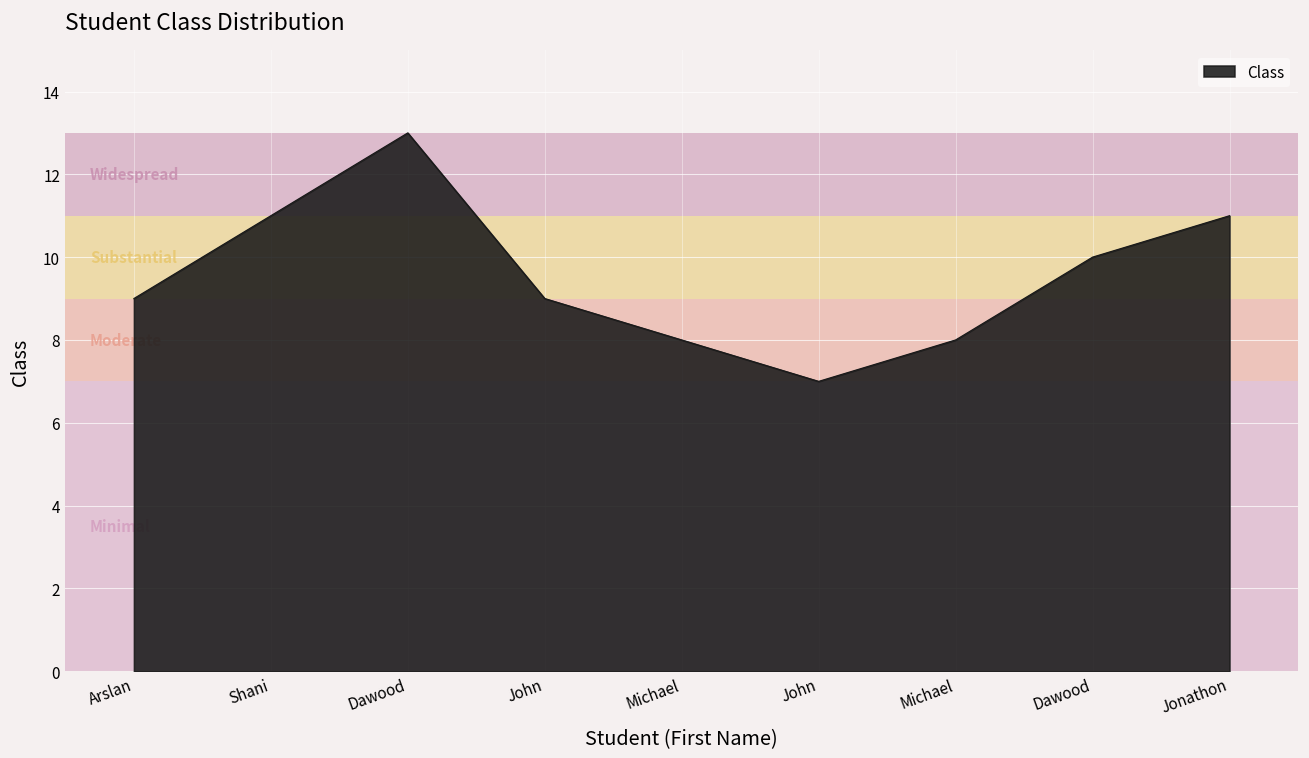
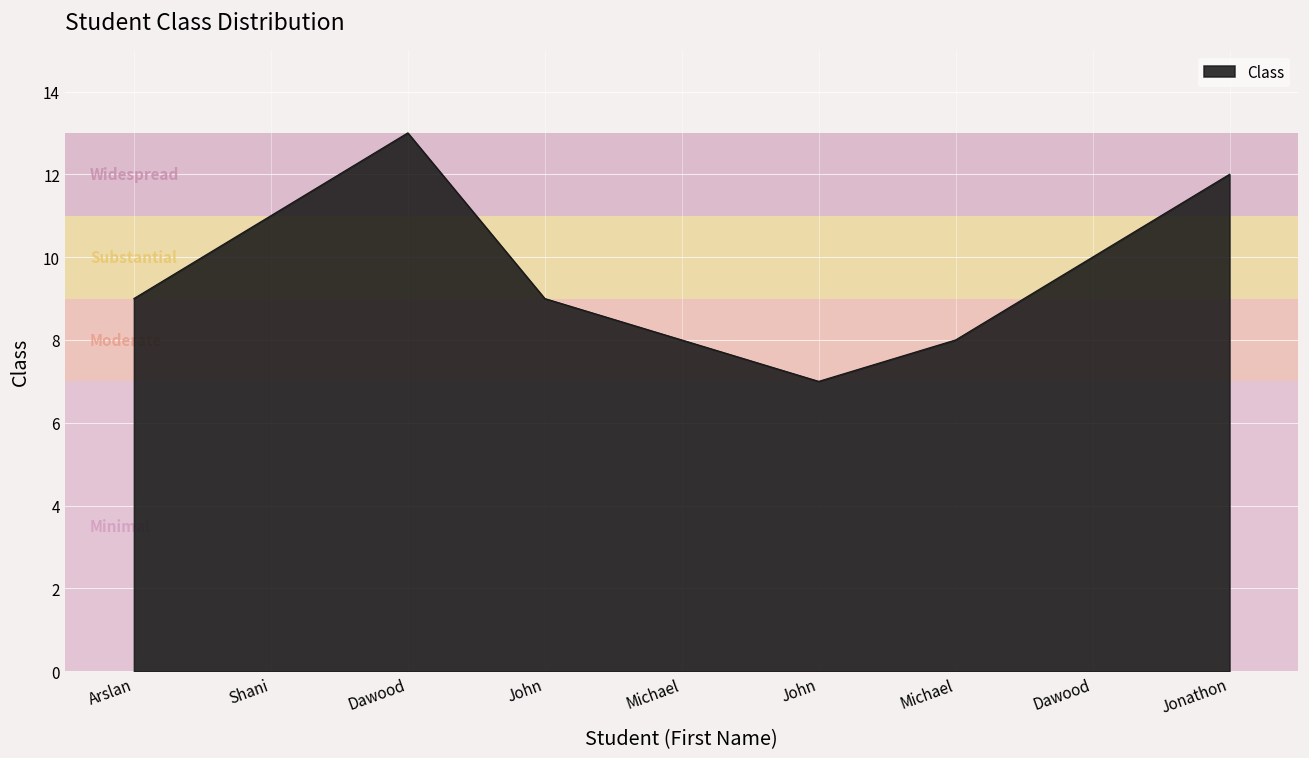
Jonathon: 11 -> 12
